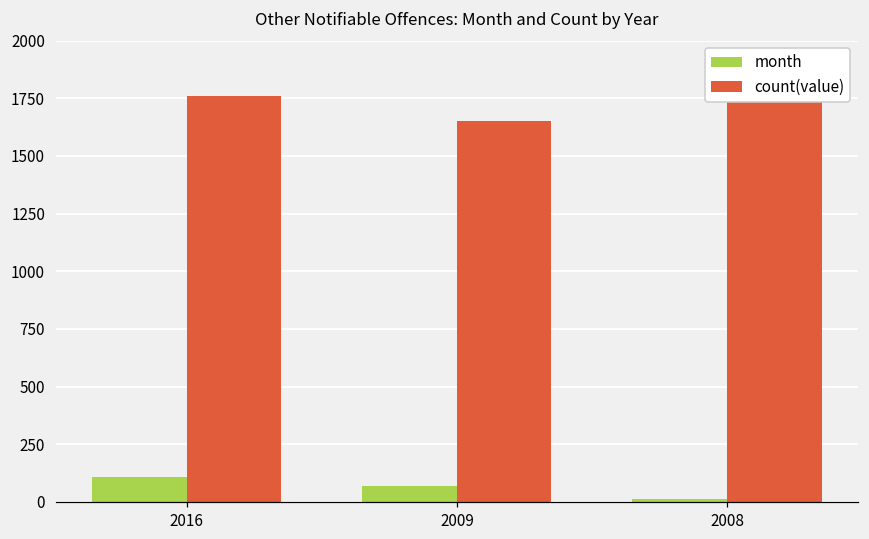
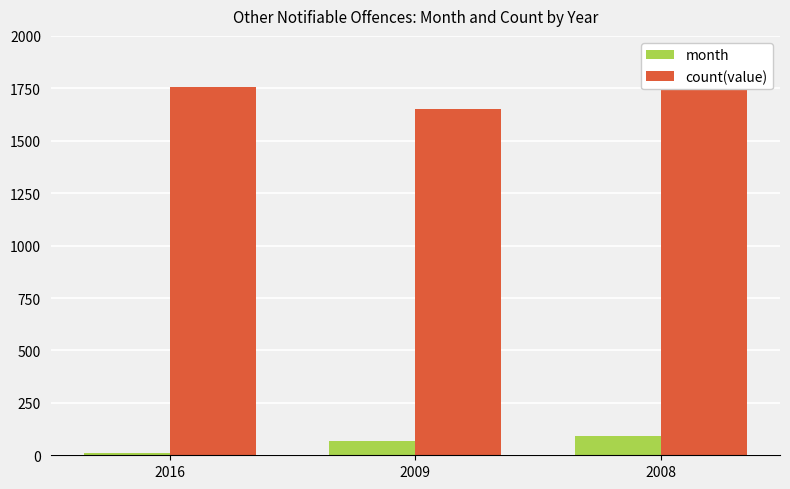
month, 2016: 110 -> 10
month, 2008: 10 -> 90
